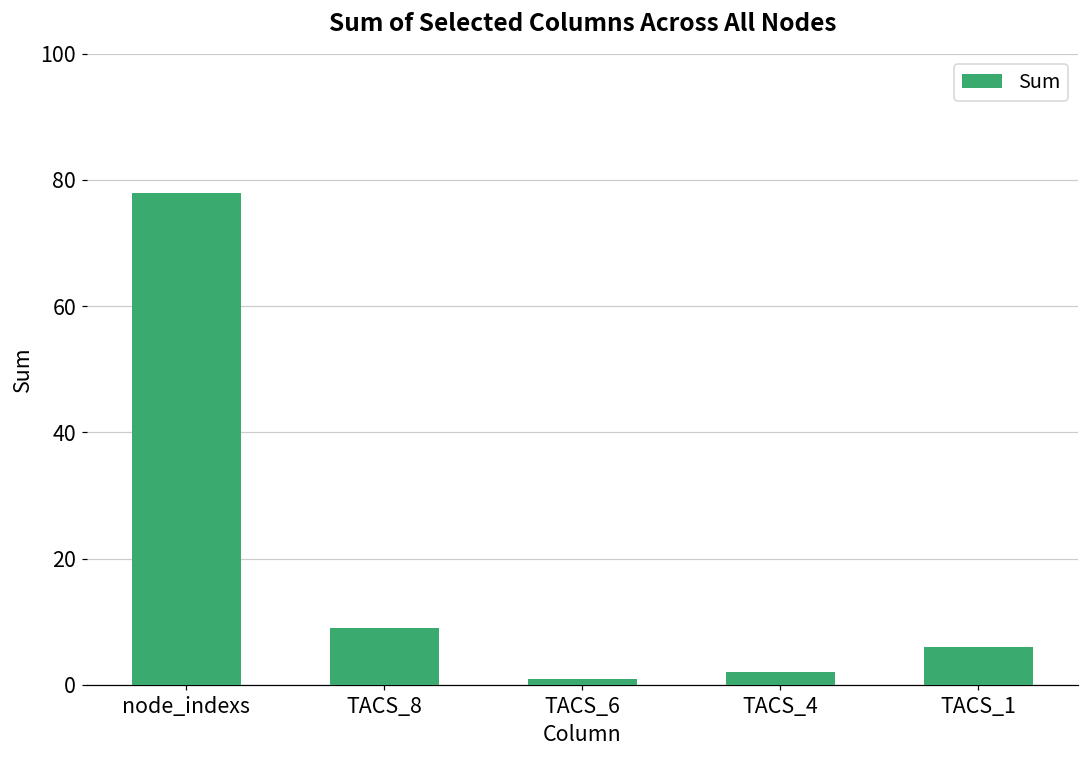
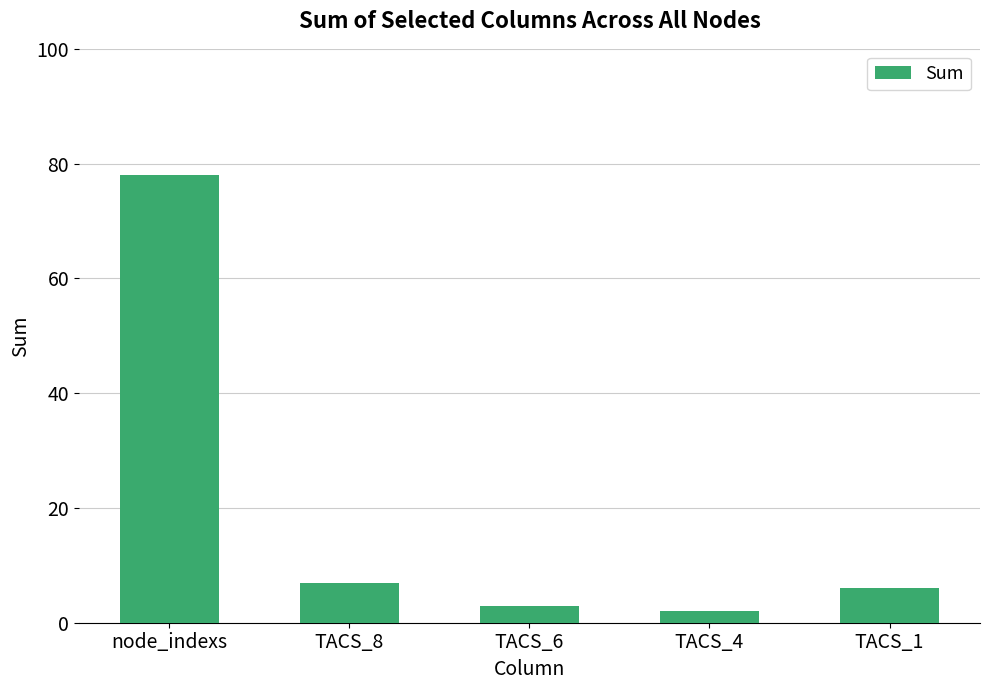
TACS_8: 9 -> 7
TACS_6: 1 -> 3
